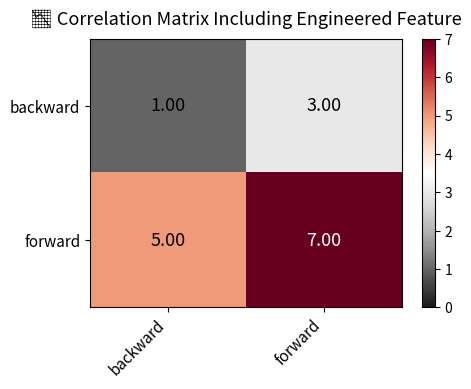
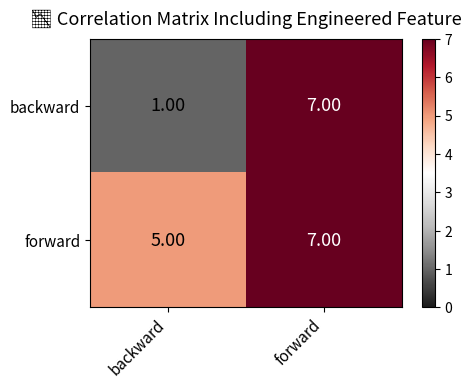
backward, forward: 3.00 -> 7.00
